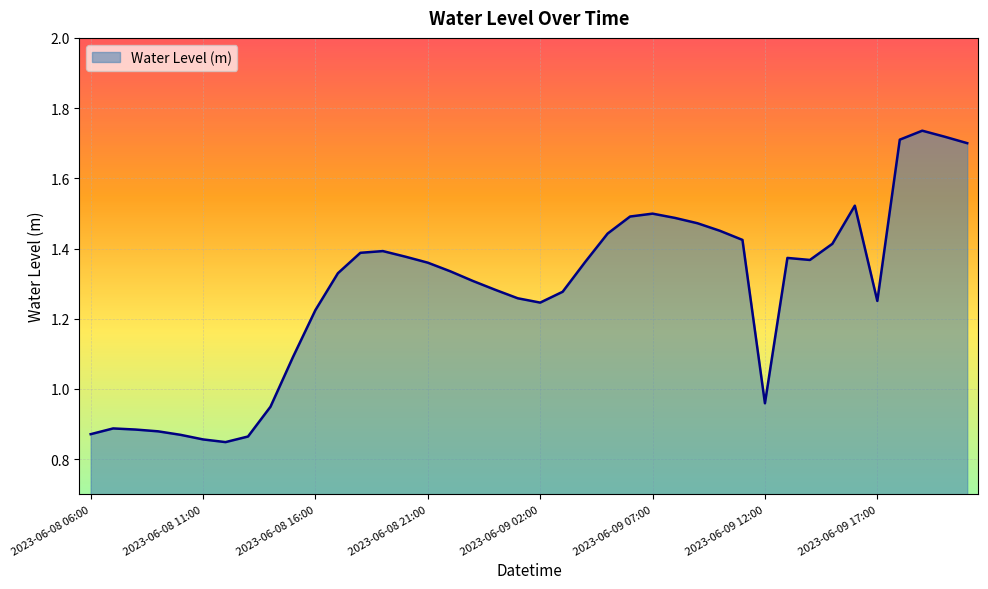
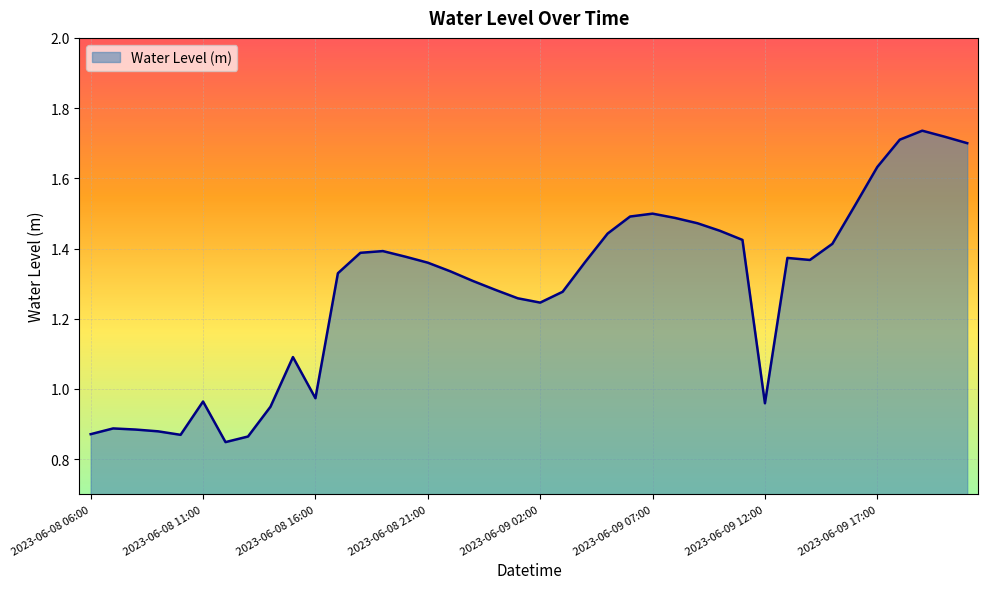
2023-06-08 11:00: 0.86 -> 0.96
2023-06-08 16:00: 1.22 -> 0.97
2023-06-09 17:00: 1.25 -> 1.63
